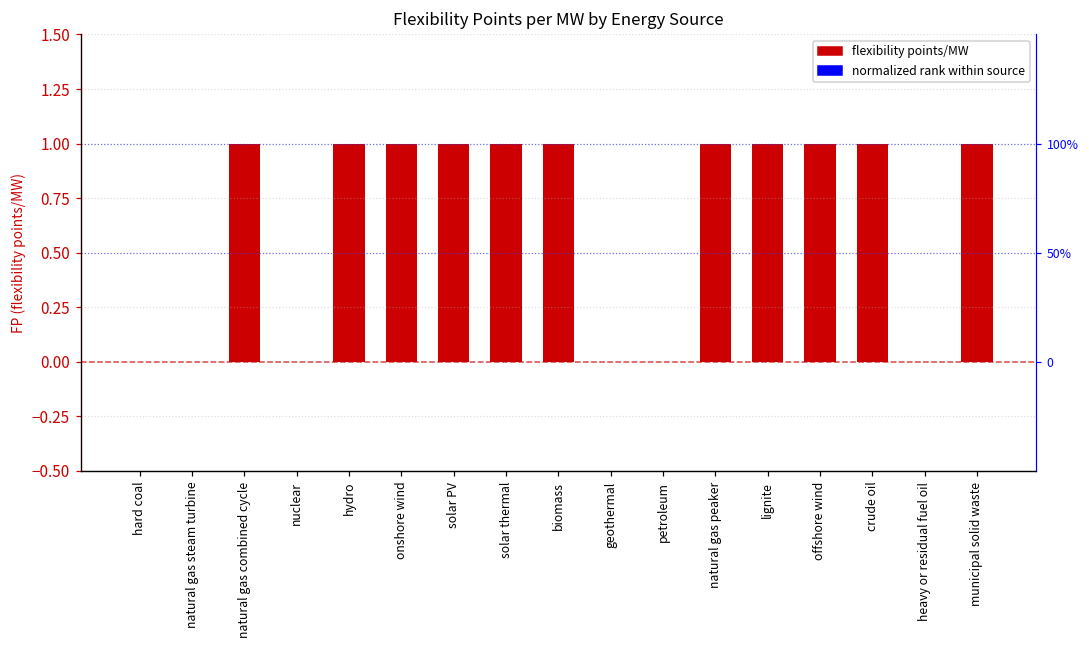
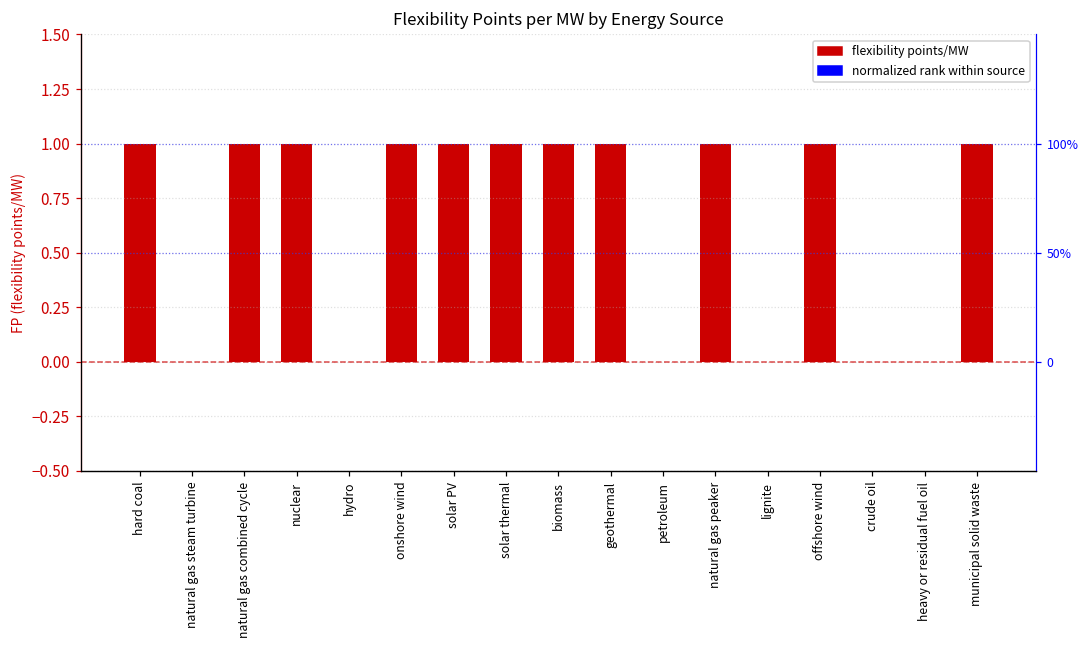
hard coal: 0 -> 1
nuclear: 0 -> 1
hydro: 1 -> 0
geothermal: 0 -> 1
lignite: 1 -> 0
crude oil: 1 -> 0
